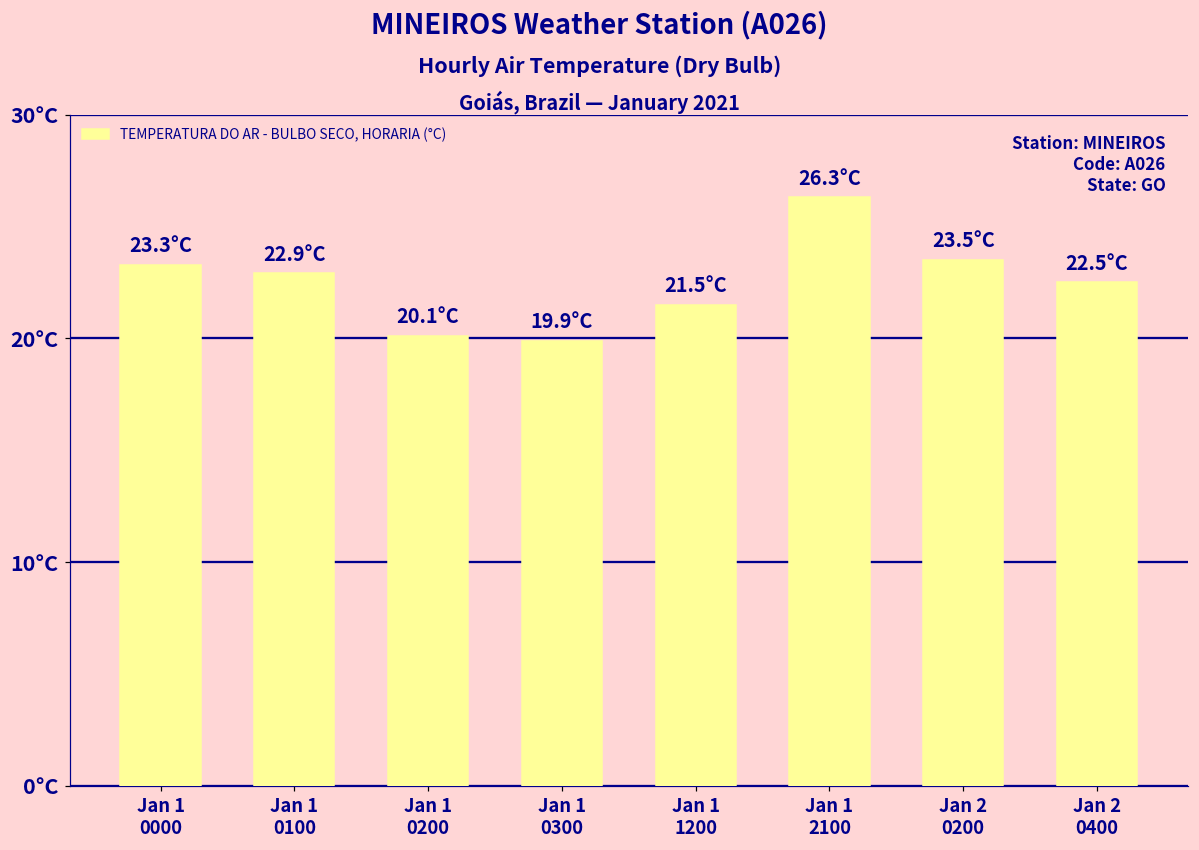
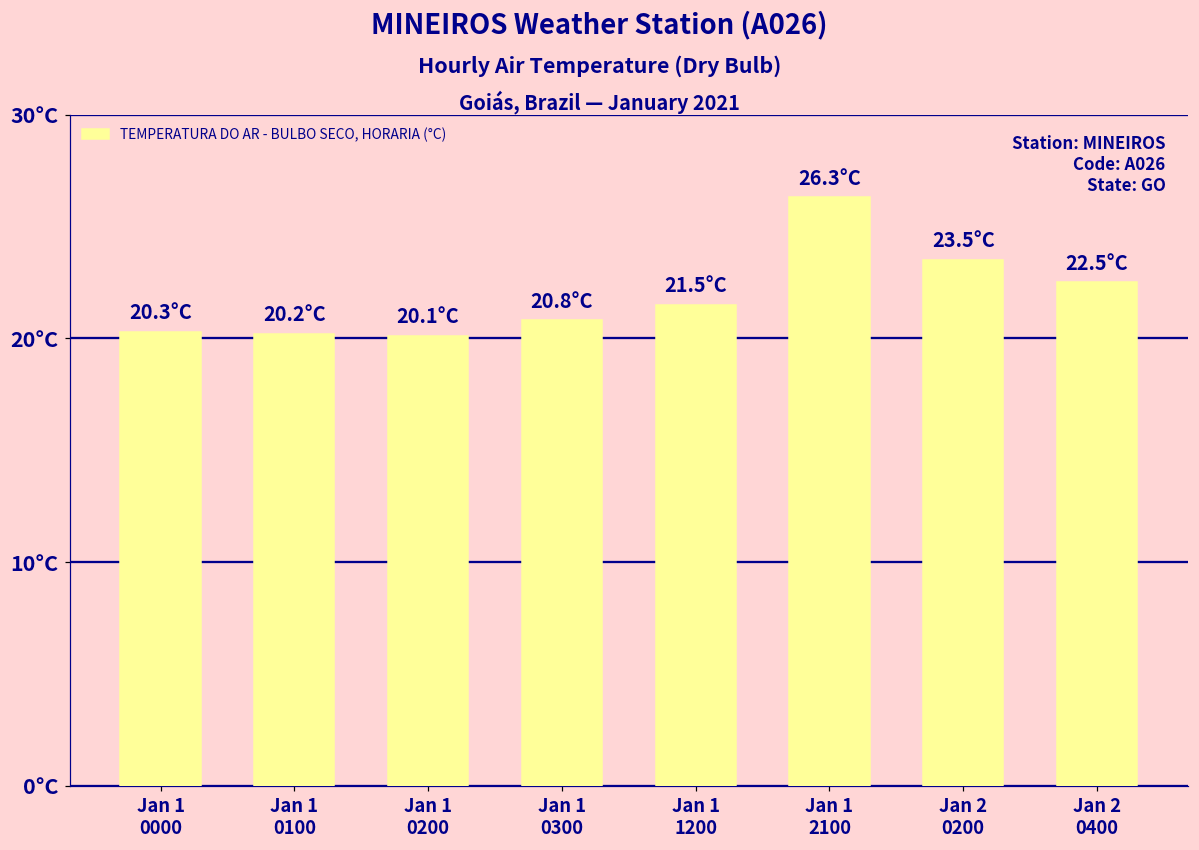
Jan 1 0000: 23.3°C -> 20.3°C
Jan 1 0100: 22.9°C -> 20.2°C
Jan 1 0300: 19.9°C -> 20.8°C
